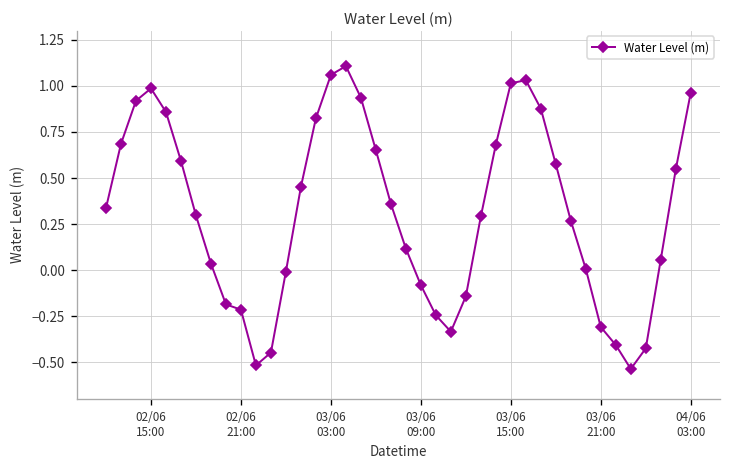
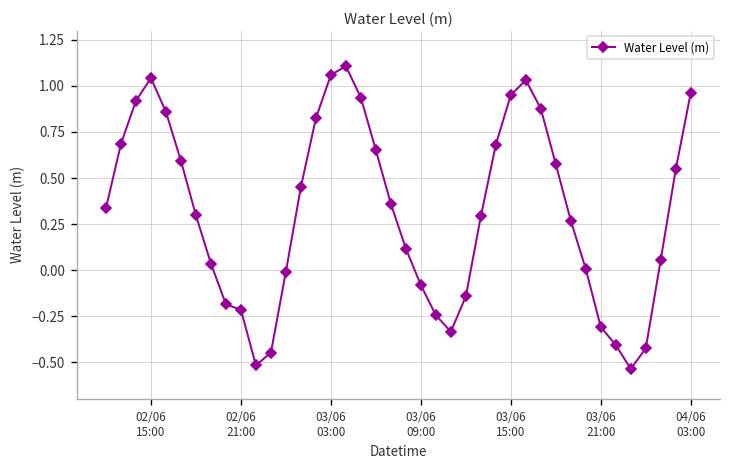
02/06 15:00: 0.99 -> 1.04
03/06 15:00: 1.01 -> 0.95
